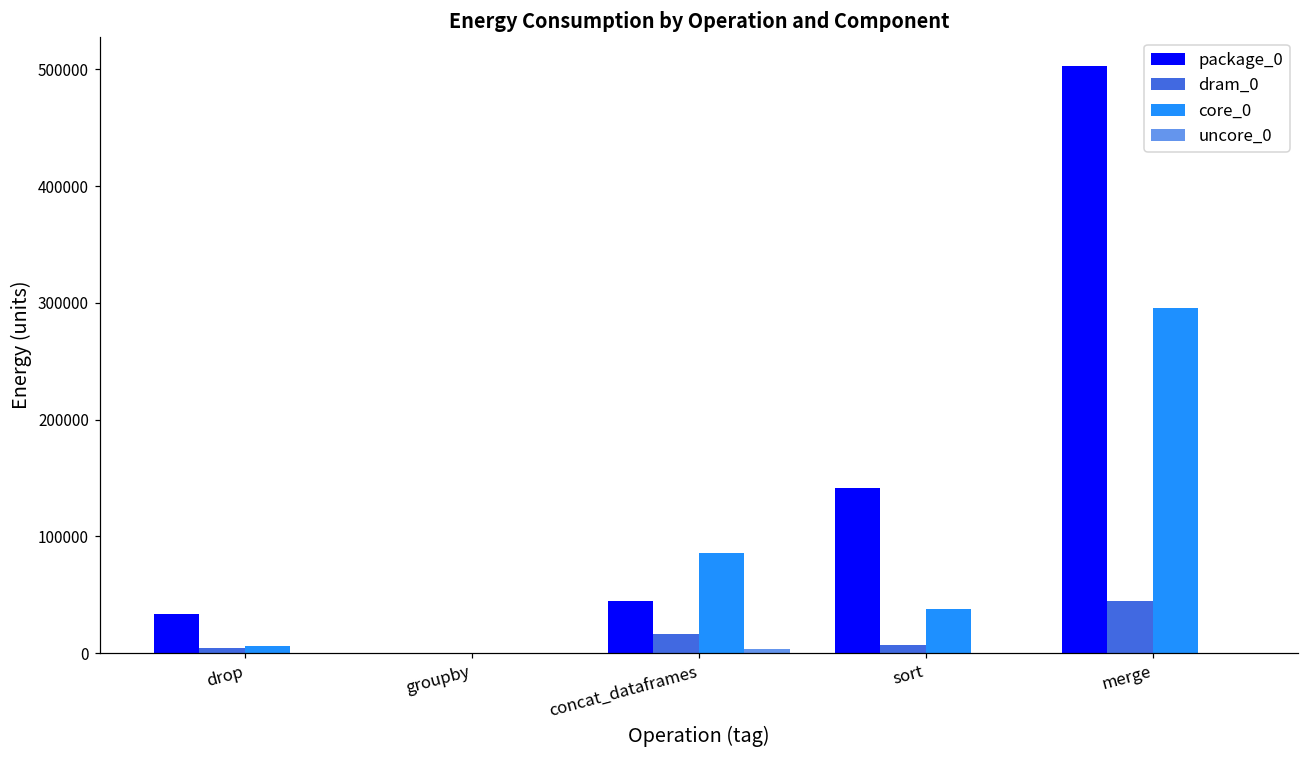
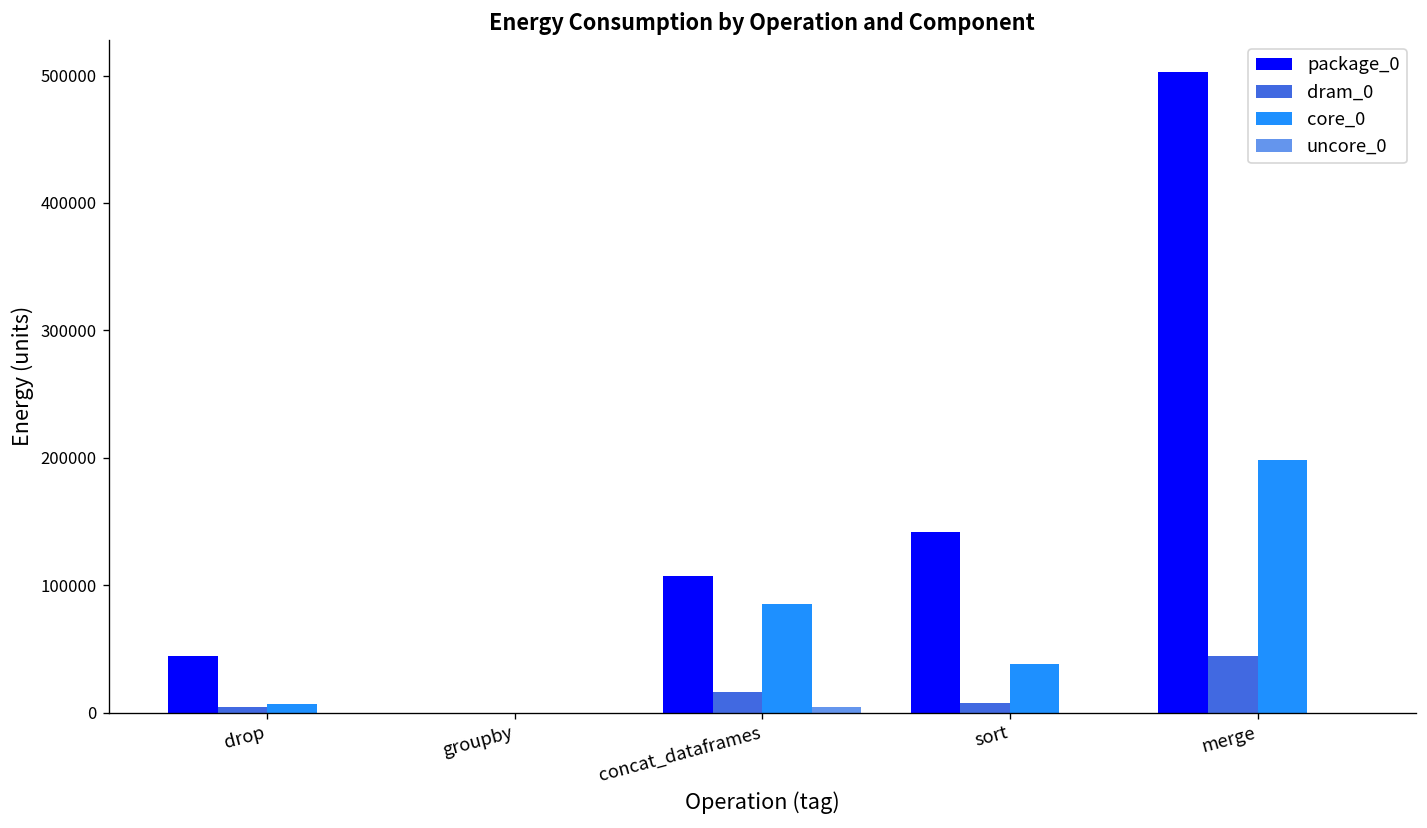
package_0, drop: 33000 -> 44000
package_0, concat_dataframes: 45000 -> 107000
core_0, merge: 295000 -> 198000
